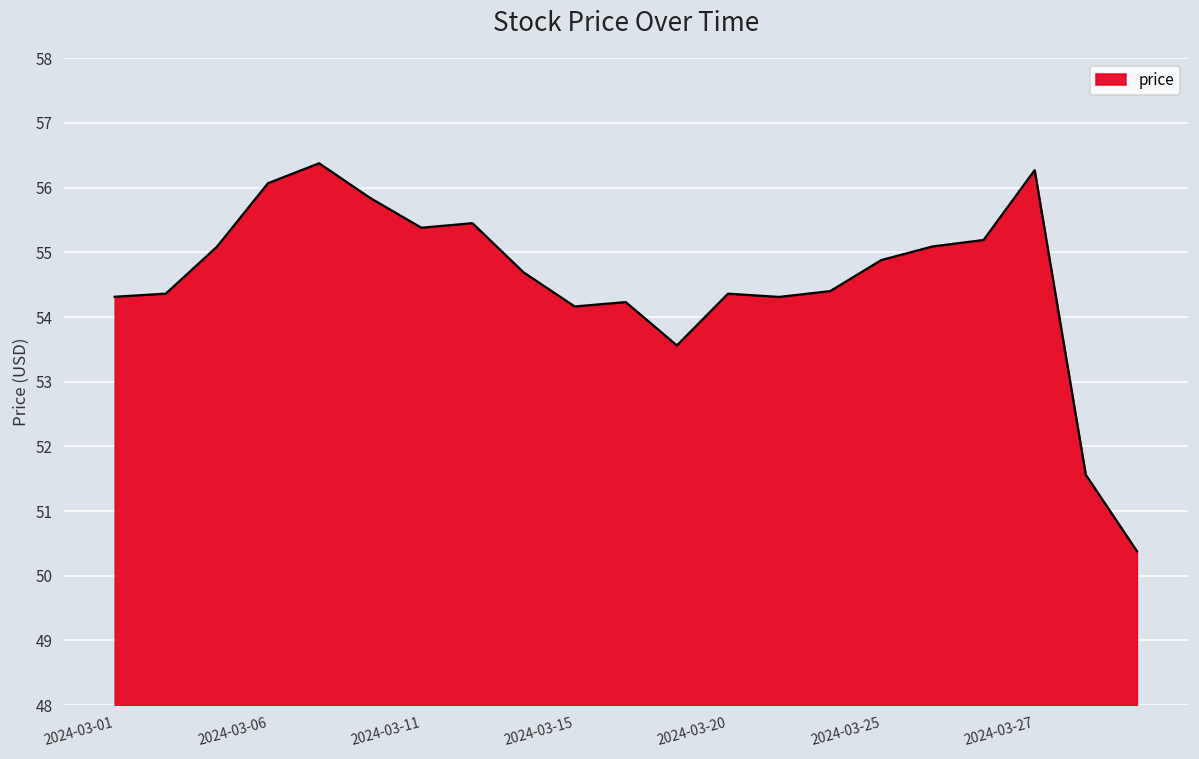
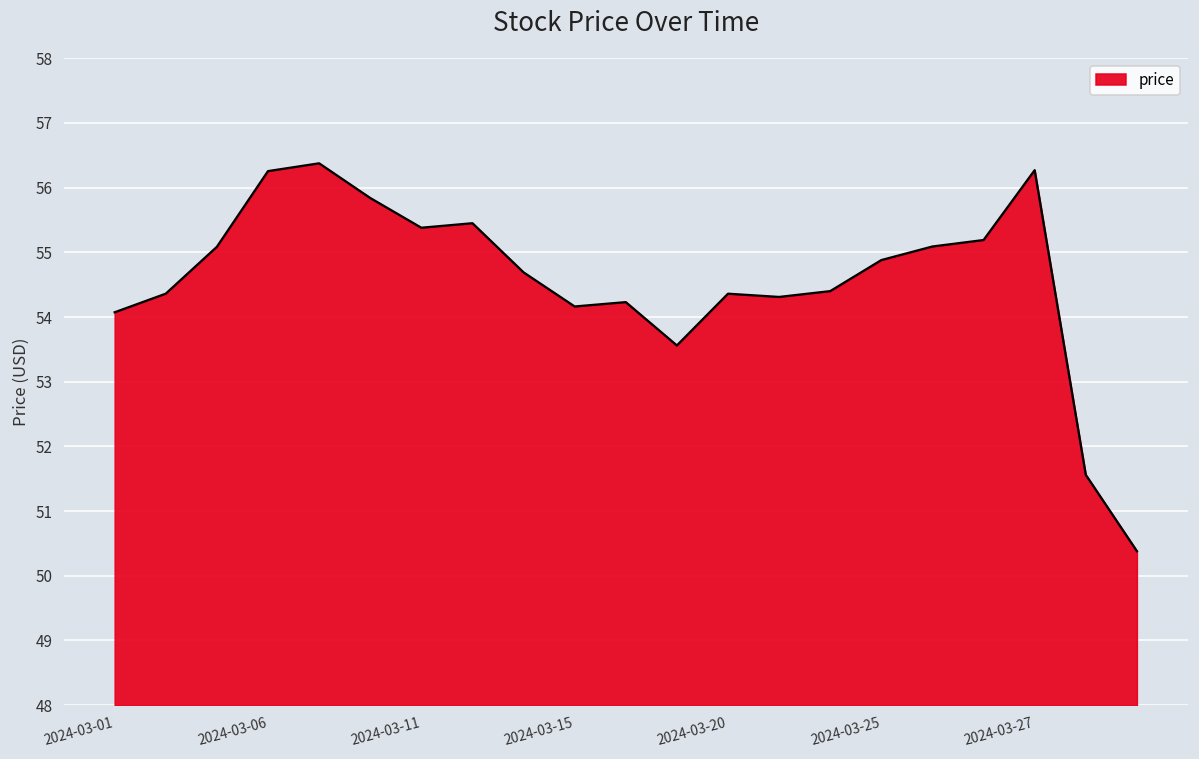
2024-03-01: 54.3 -> 54.1
2024-03-06: 56.1 -> 56.3
